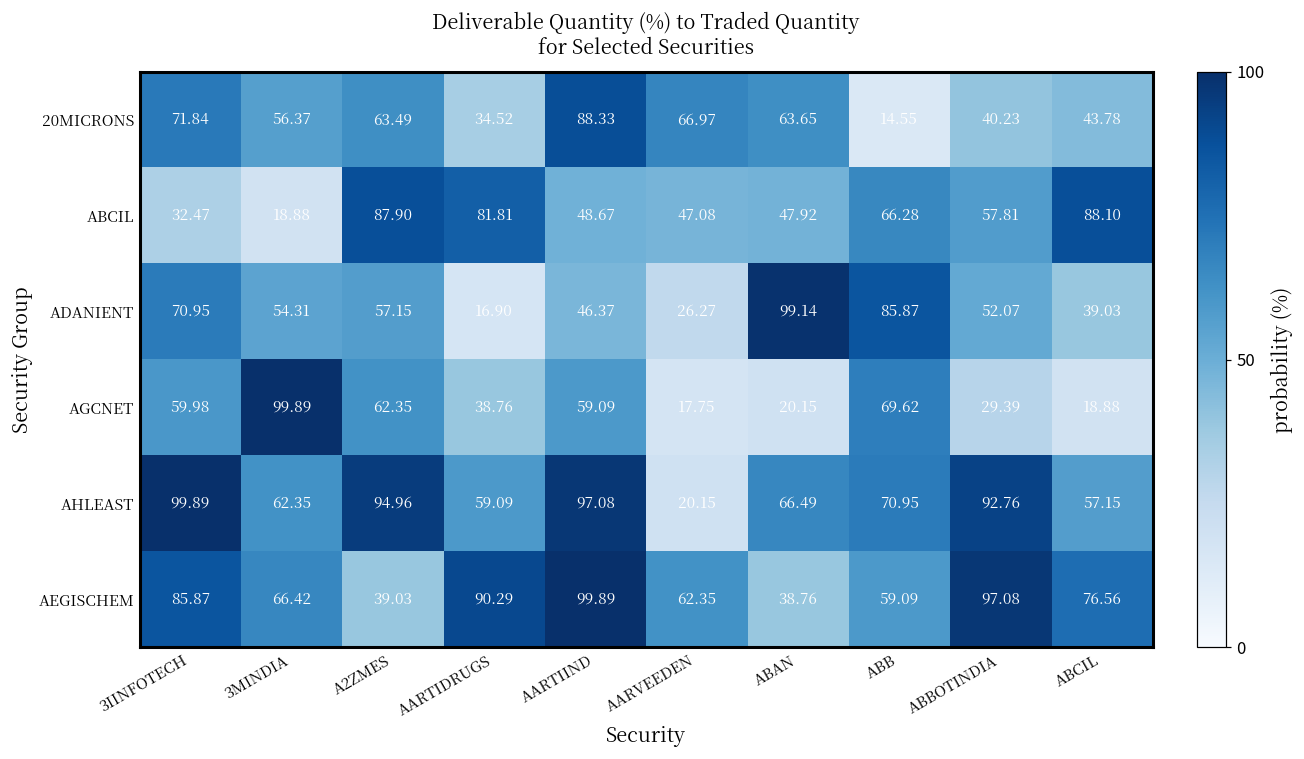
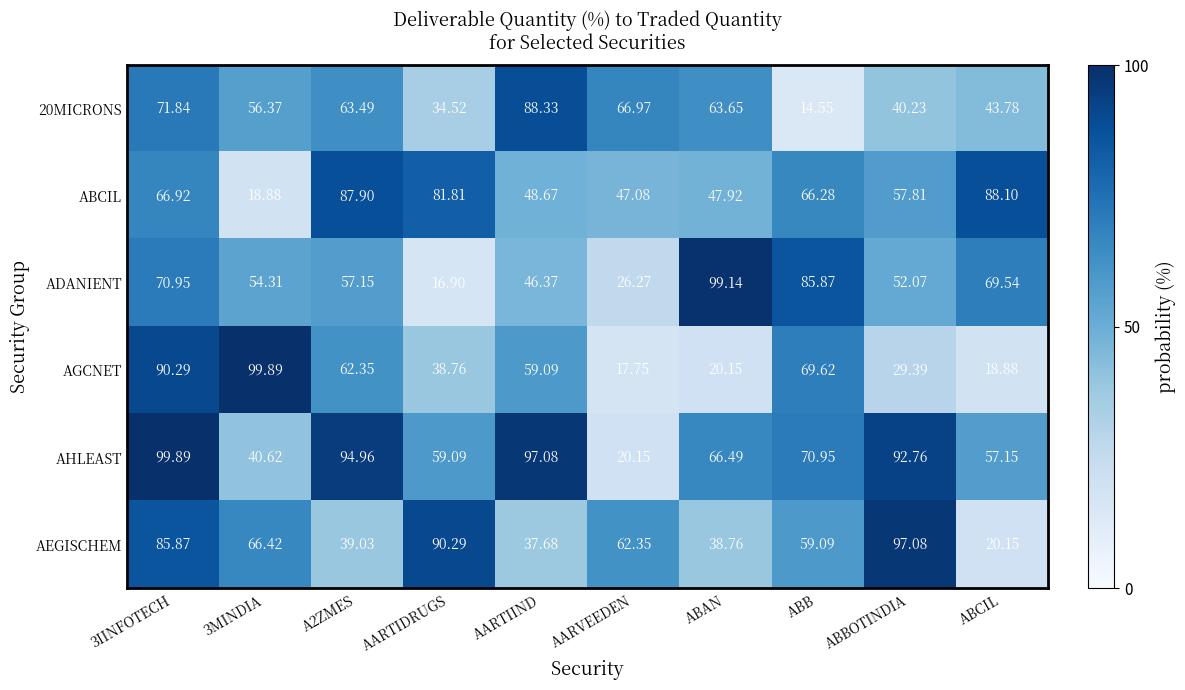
ABCIL, 3IINFOTECH: 32.47 -> 66.92
ADANIENT, ABCIL: 39.03 -> 69.54
AGCNET, 3IINFOTECH: 59.98 -> 90.29
AHLEAST, 3MINDIA: 62.35 -> 40.62
AEGISCHEM, AARTIIND: 99.89 -> 37.68
AEGISCHEM, ABCIL: 76.56 -> 20.15
